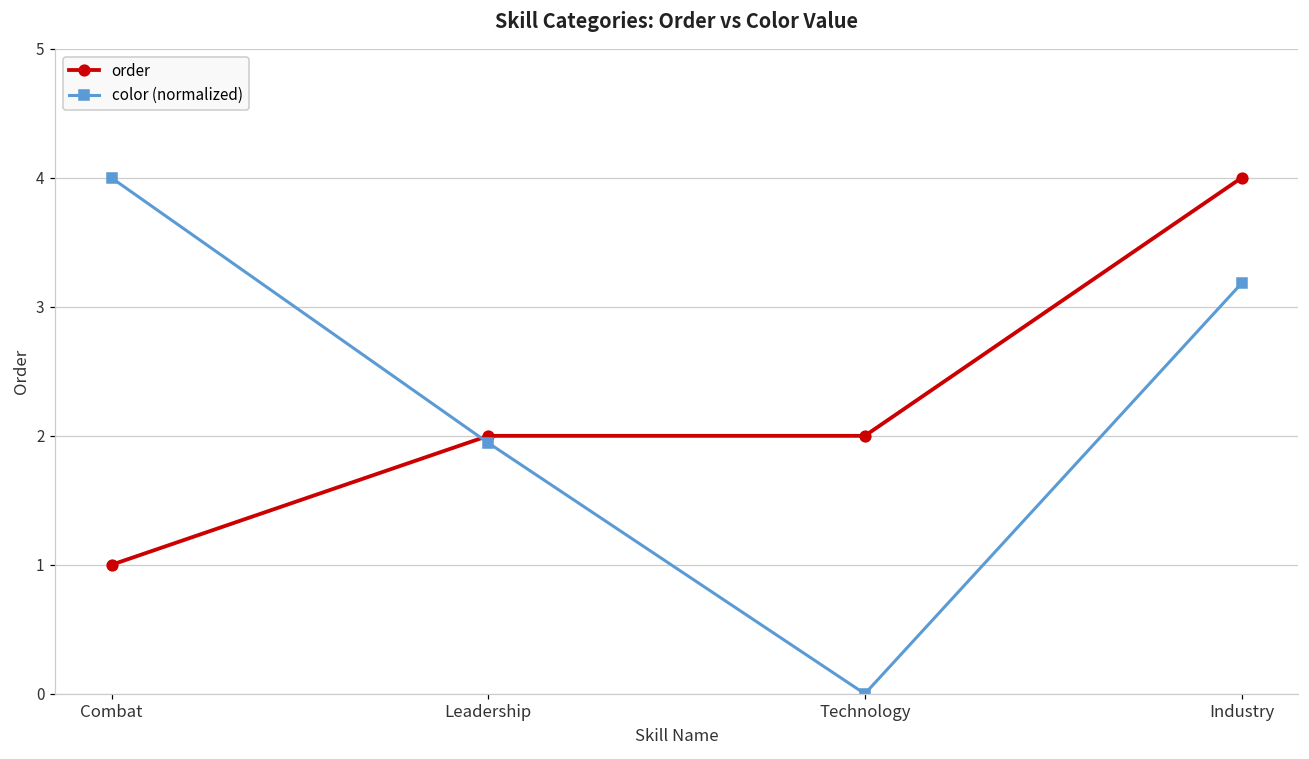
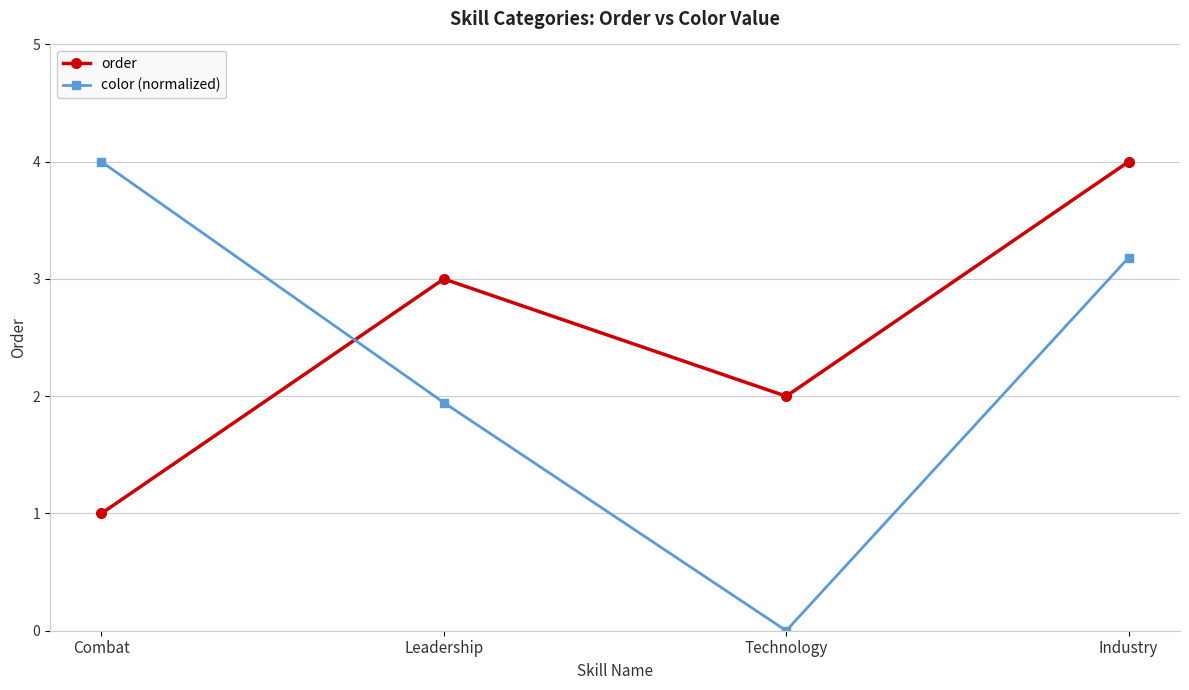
order, Leadership: 2 -> 3
